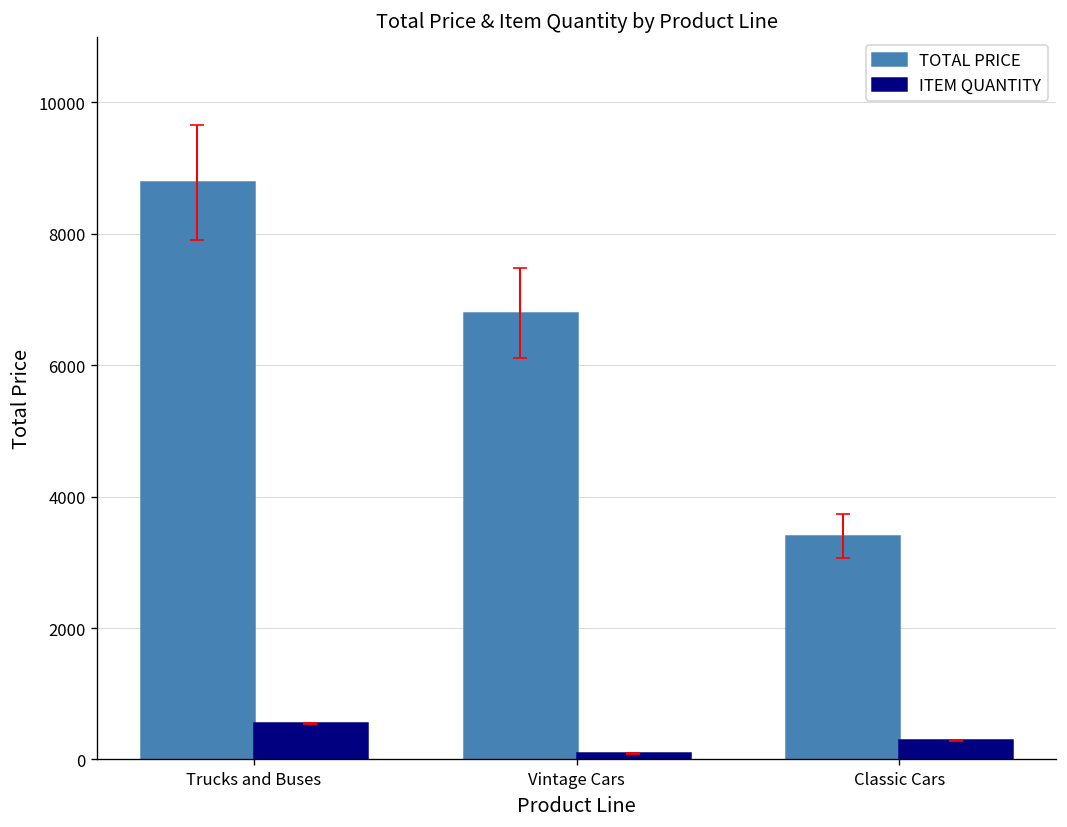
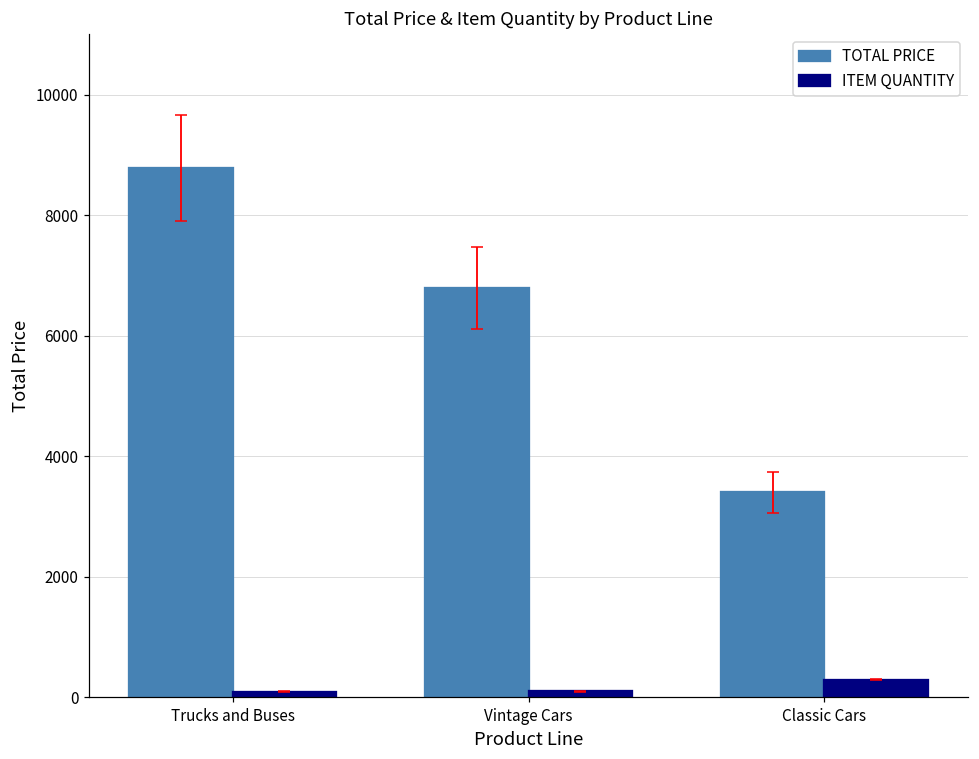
ITEM QUANTITY, Trucks and Buses: 500 -> 100
